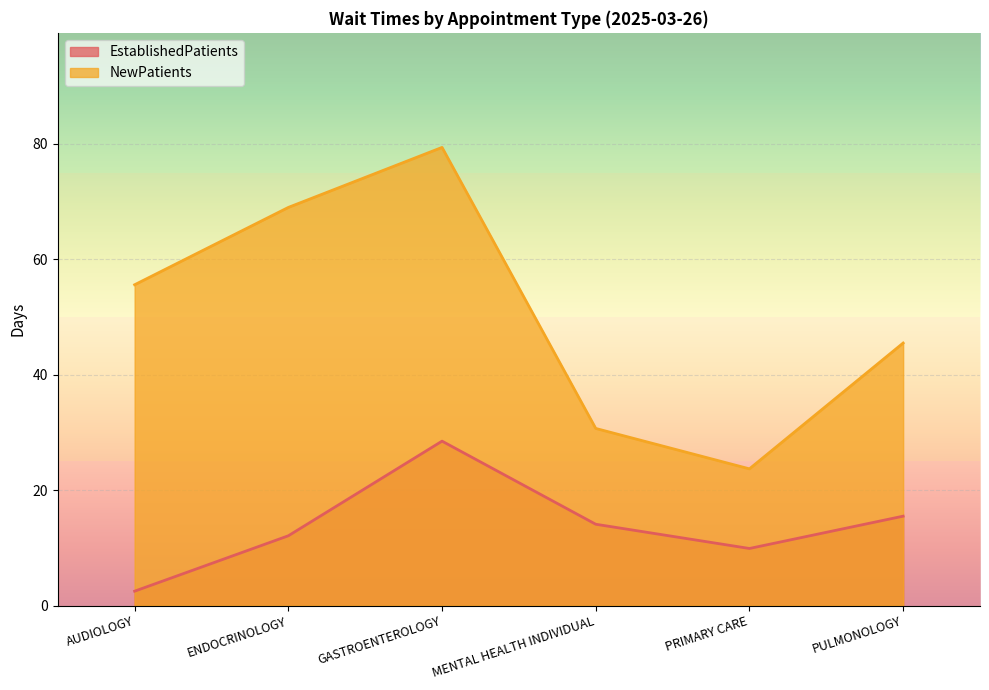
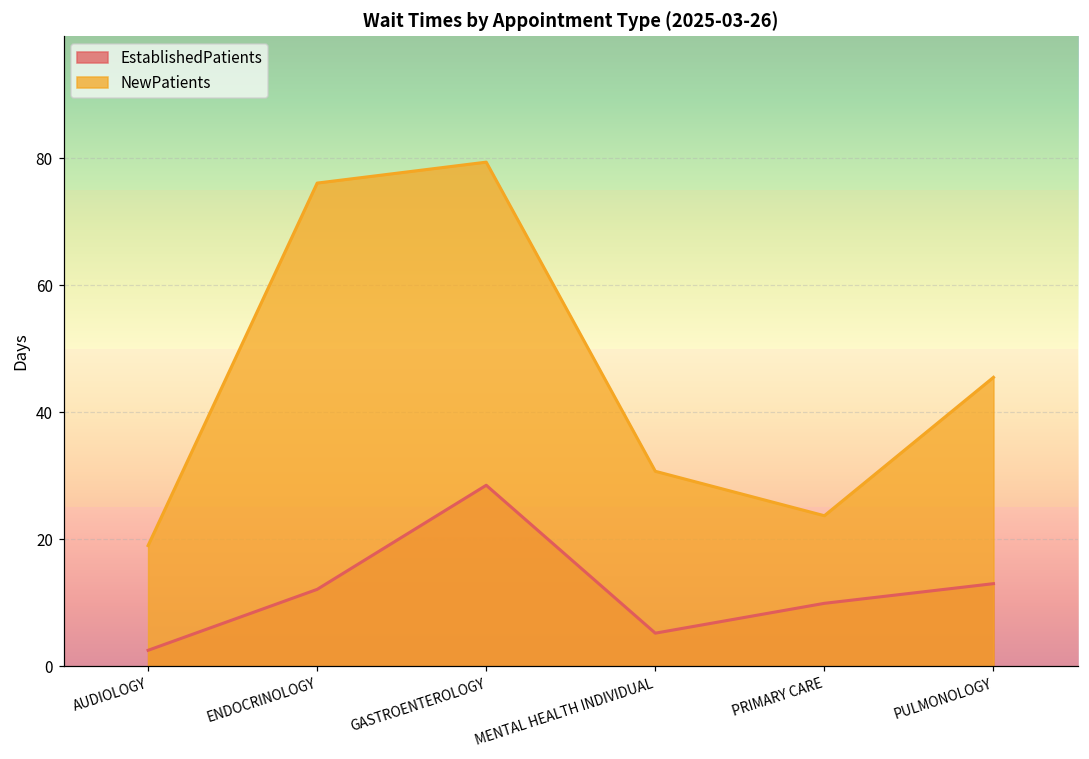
NewPatients, AUDIOLOGY: 56 -> 19
NewPatients, ENDOCRINOLOGY: 69 -> 76
EstablishedPatients, MENTAL HEALTH INDIVIDUAL: 14 -> 5
EstablishedPatients, PULMONOLOGY: 16 -> 13
